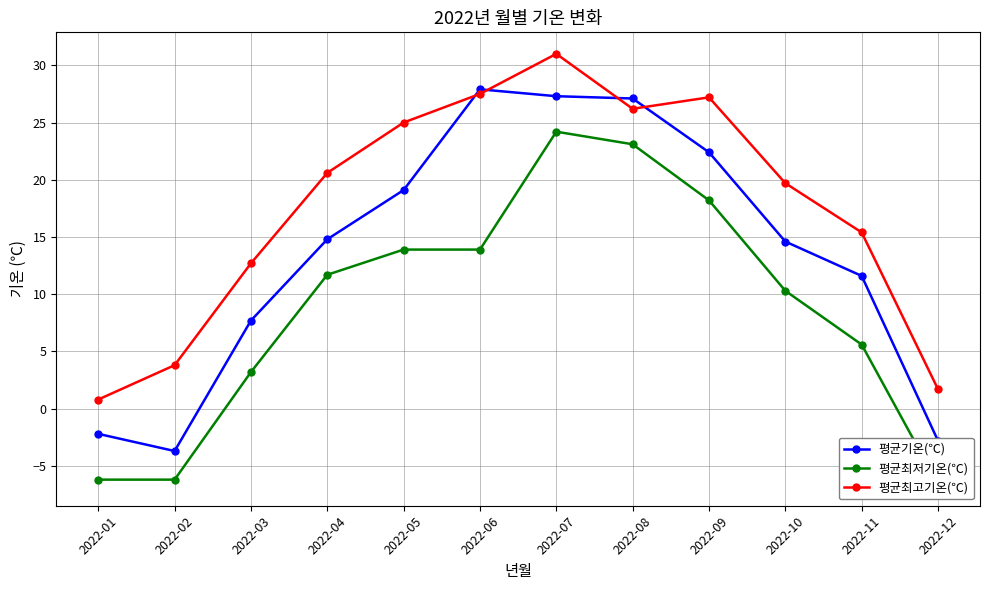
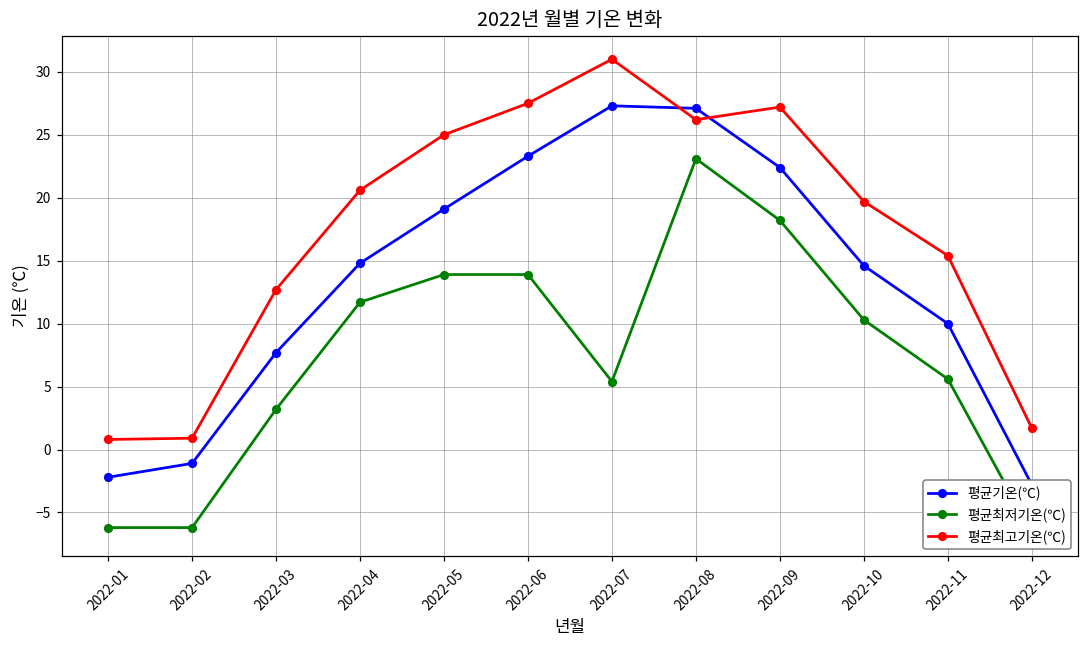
평균기온(℃), 2022-02: -3.7 -> -1.1
평균최고기온(℃), 2022-02: 3.8 -> 0.9
평균기온(℃), 2022-06: 27.9 -> 23.3
평균최저기온(℃), 2022-07: 24.2 -> 5.4
평균기온(℃), 2022-11: 11.6 -> 10.0
